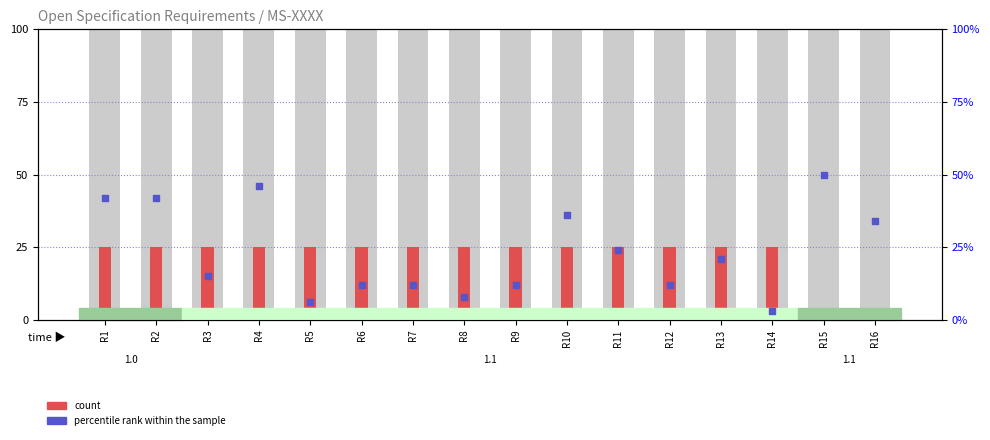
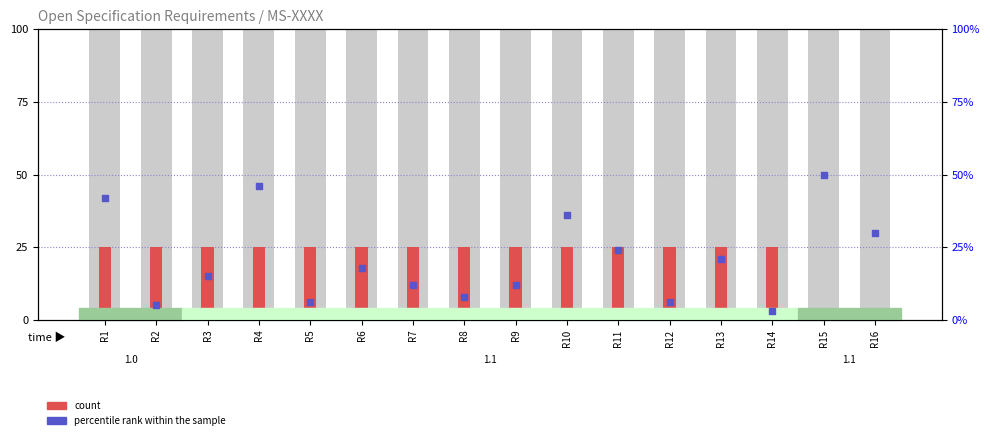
percentile rank within the sample, R2: 42% -> 5%
percentile rank within the sample, R6: 12% -> 18%
percentile rank within the sample, R12: 12% -> 6%
percentile rank within the sample, R16: 34% -> 30%
